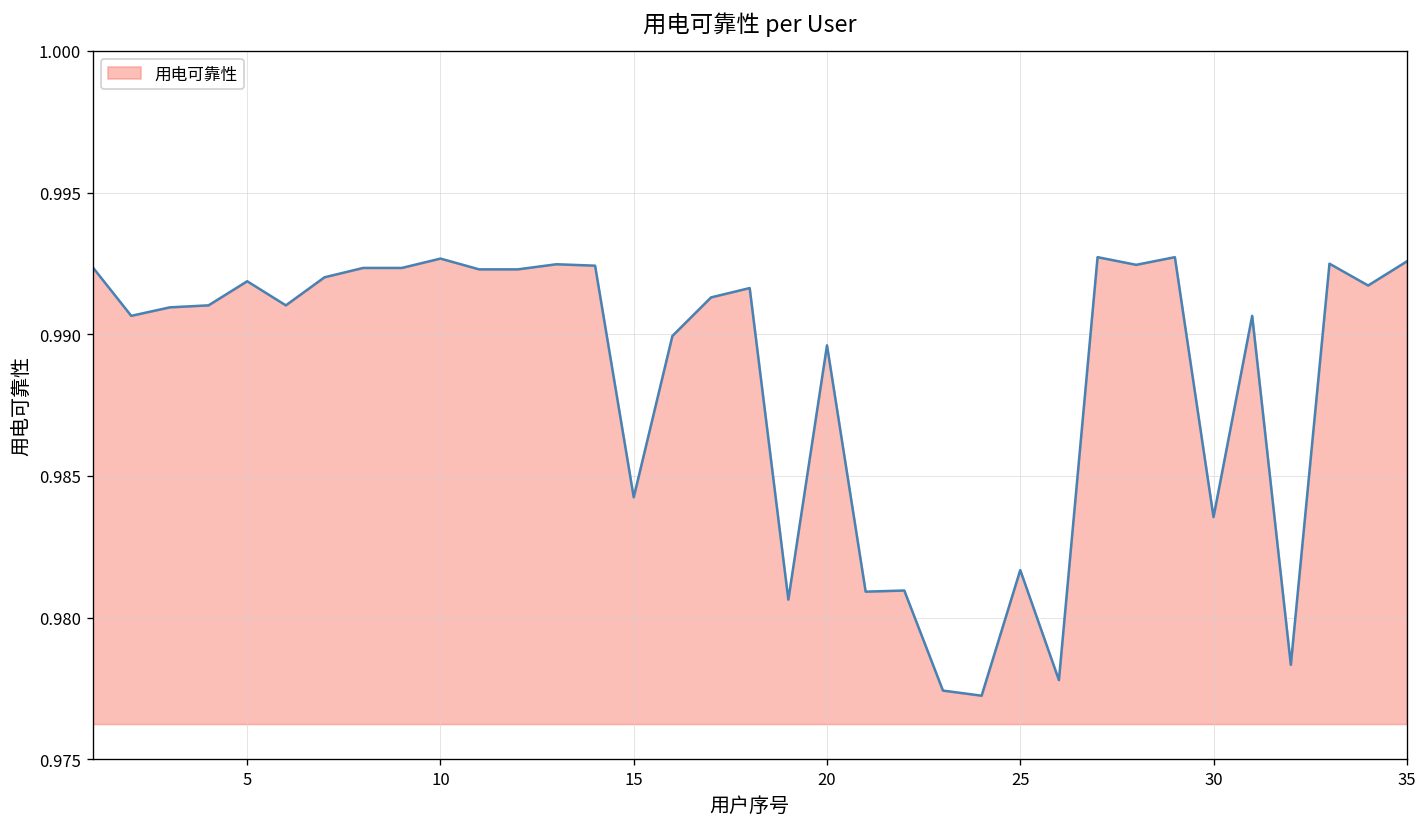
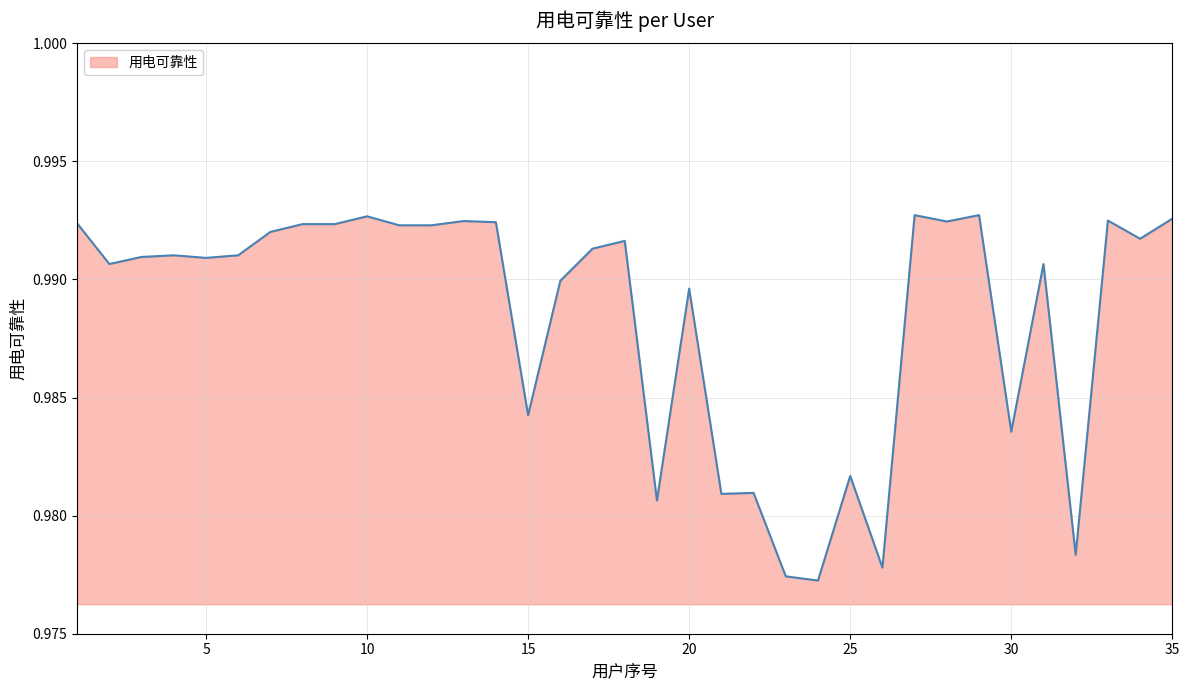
5: 0.9919 -> 0.9909
